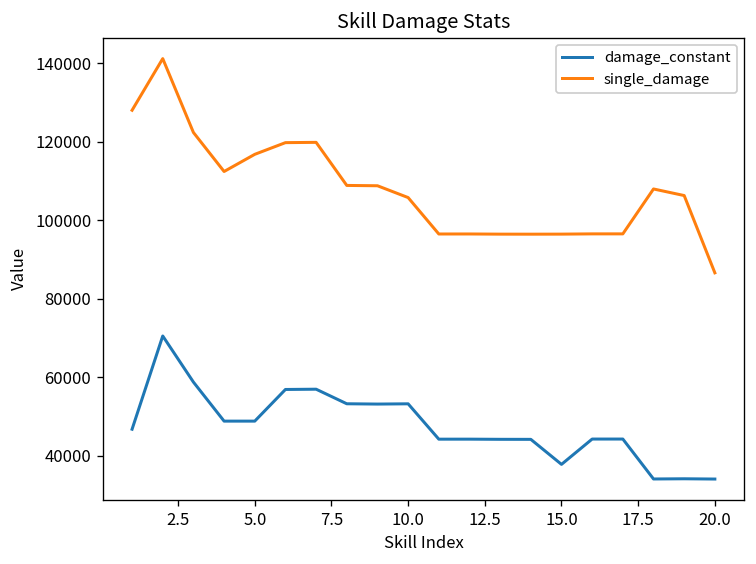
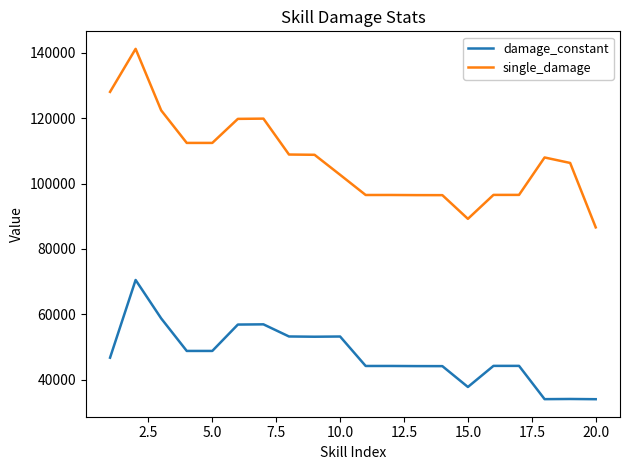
single_damage, 5.0: 117000 -> 112000
single_damage, 10.0: 106000 -> 103000
single_damage, 15.0: 96000 -> 89000
